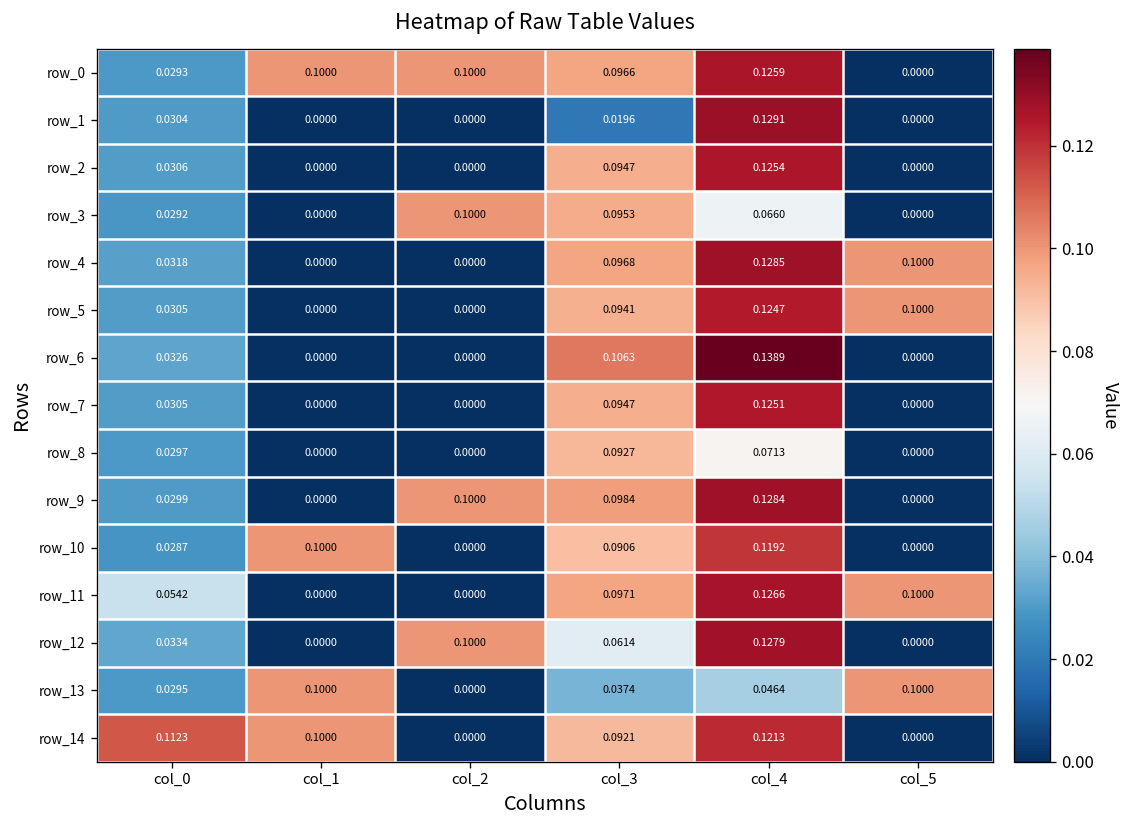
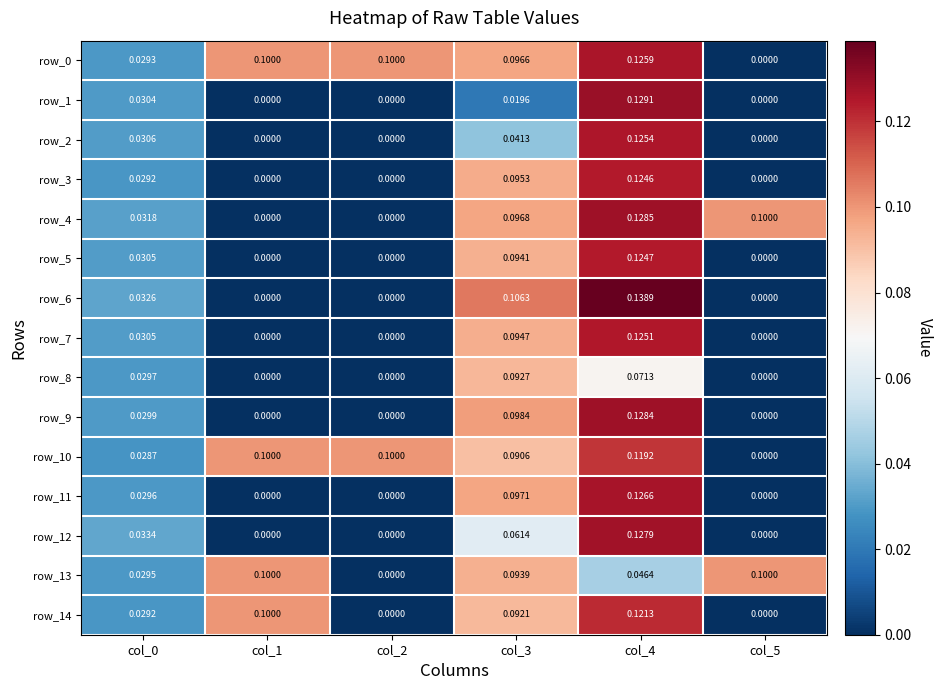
row_2, col_3: 0.0947 -> 0.0413
row_3, col_2: 0.1000 -> 0.0000
row_3, col_4: 0.0660 -> 0.1246
row_5, col_5: 0.1000 -> 0.0000
row_9, col_2: 0.1000 -> 0.0000
row_10, col_2: 0.0000 -> 0.1000
row_11, col_0: 0.0542 -> 0.0296
row_11, col_5: 0.1000 -> 0.0000
row_12, col_2: 0.1000 -> 0.0000
row_13, col_3: 0.0374 -> 0.0939
row_14, col_0: 0.1123 -> 0.0292
